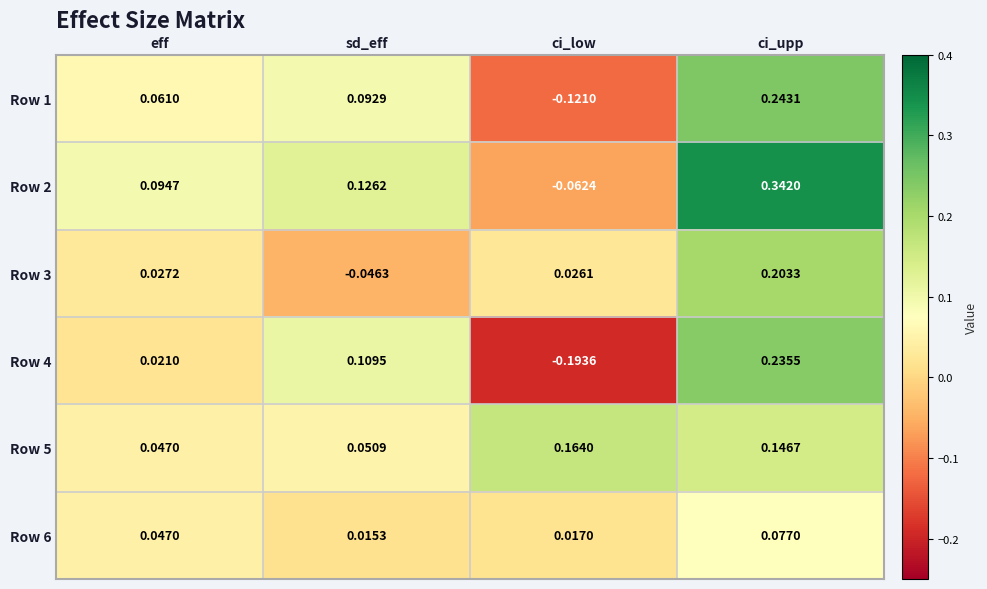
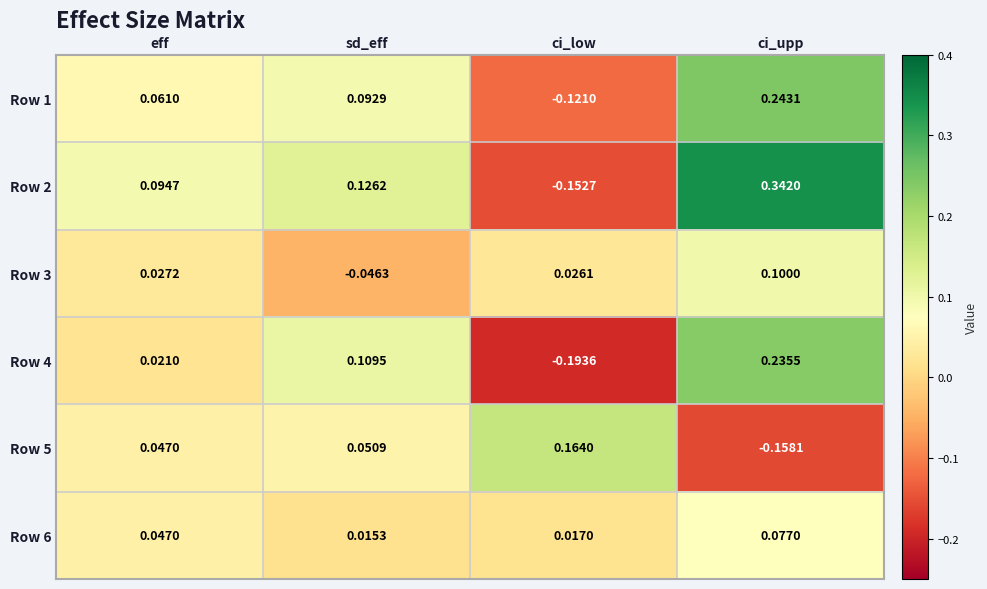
Row 2, ci_low: -0.0624 -> -0.1527
Row 3, ci_upp: 0.2033 -> 0.1000
Row 5, ci_upp: 0.1467 -> -0.1581
